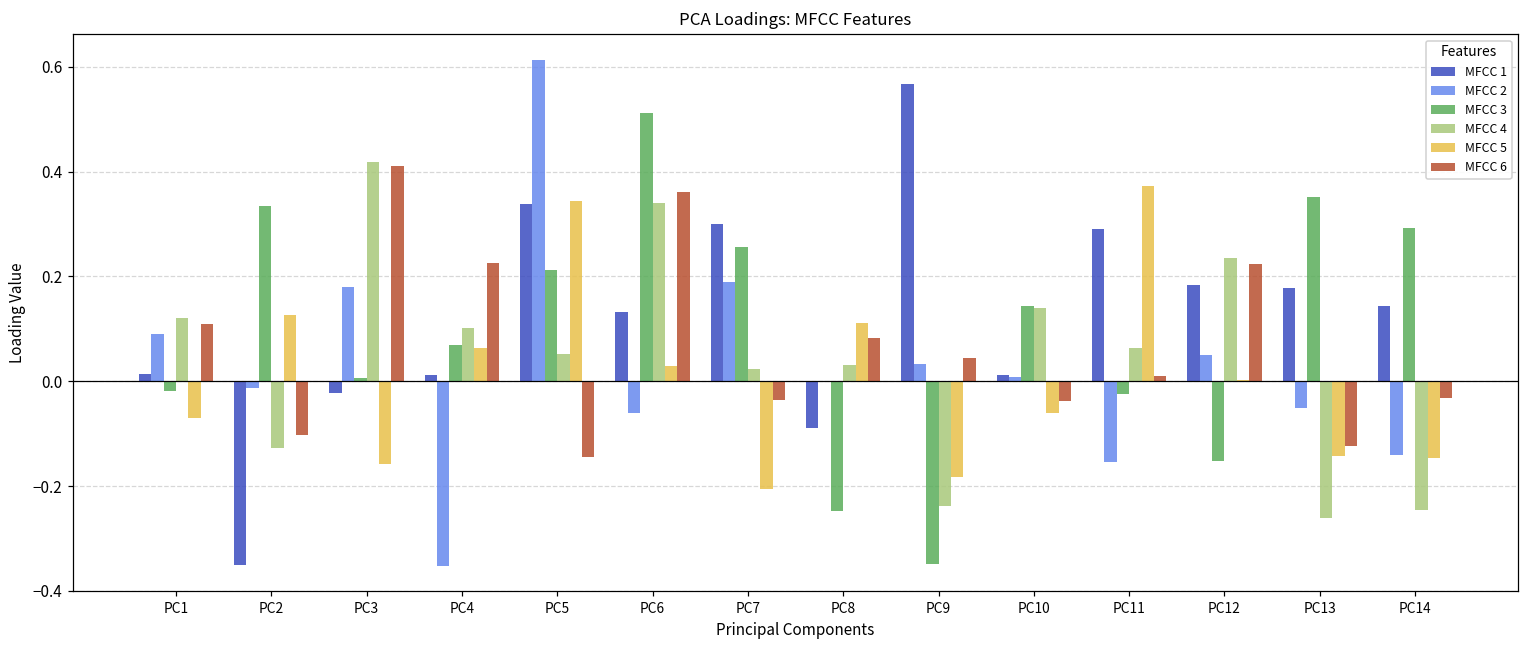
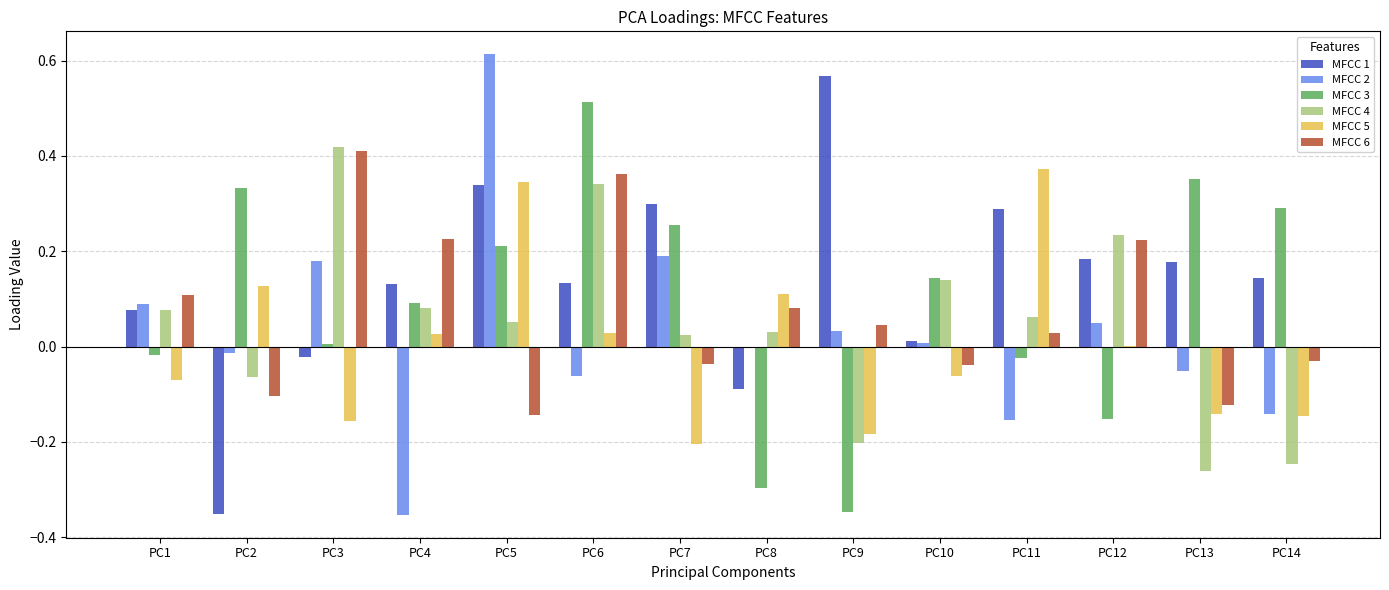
MFCC 1, PC1: 0.01 -> 0.08
MFCC 4, PC1: 0.12 -> 0.08
MFCC 4, PC2: -0.13 -> -0.06
MFCC 1, PC4: 0.01 -> 0.13
MFCC 3, PC4: 0.07 -> 0.09
MFCC 4, PC4: 0.10 -> 0.08
MFCC 5, PC4: 0.06 -> 0.03
MFCC 3, PC8: -0.25 -> -0.30
MFCC 4, PC9: -0.24 -> -0.20
MFCC 6, PC11: 0.01 -> 0.03
